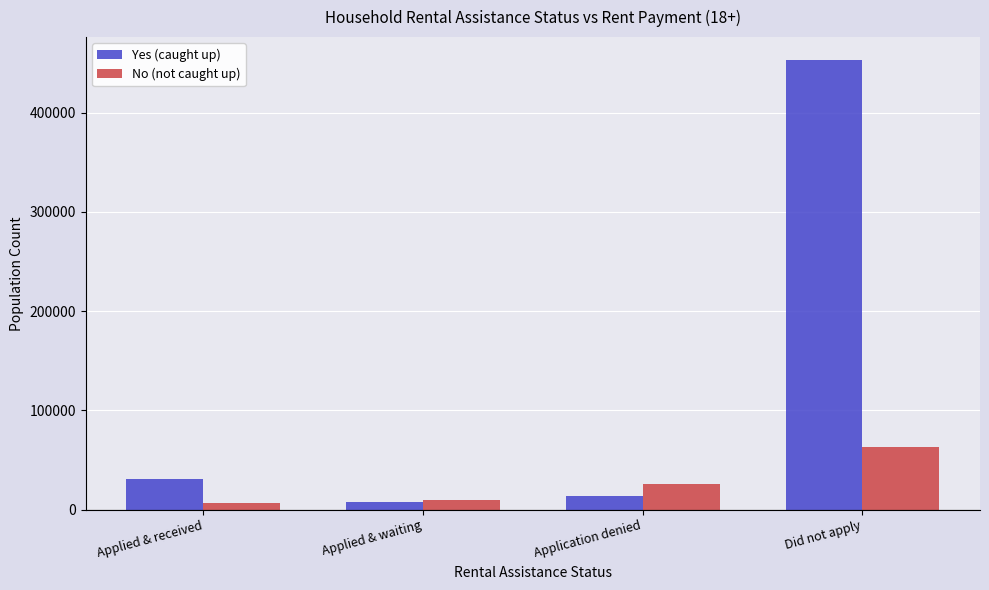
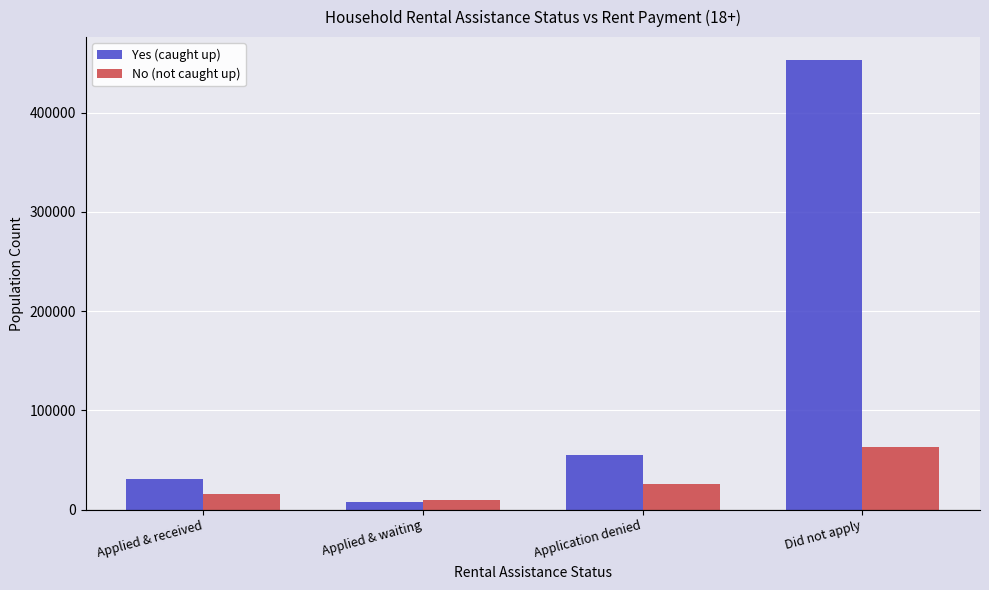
No (not caught up), Applied & received: 10000 -> 20000
Yes (caught up), Application denied: 10000 -> 50000
